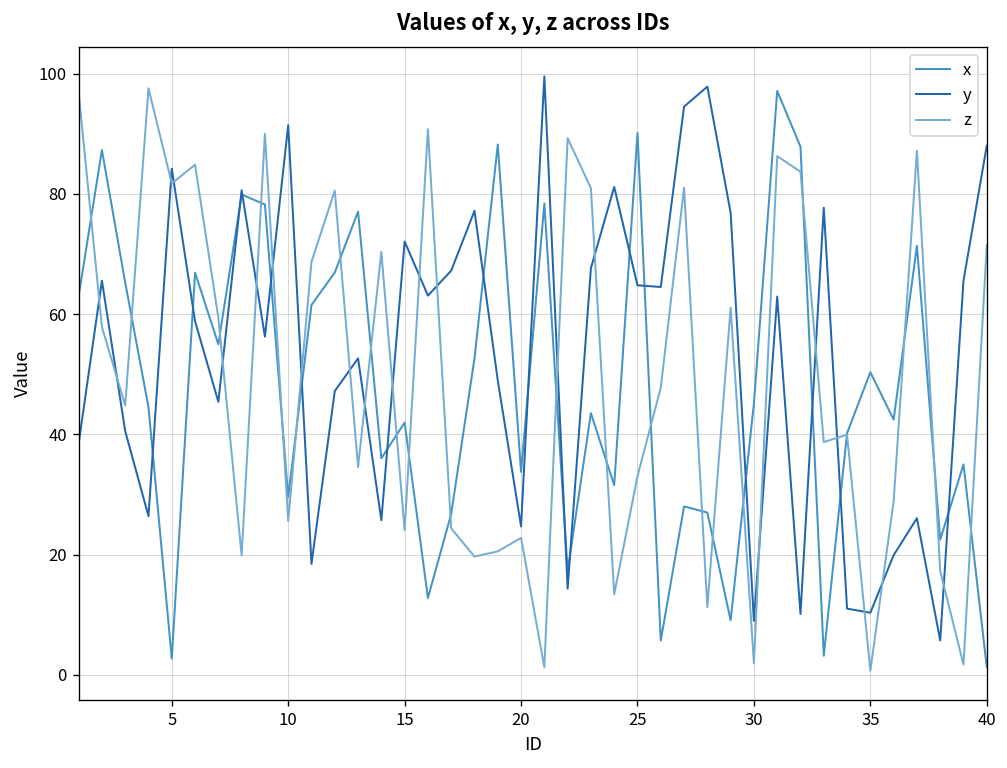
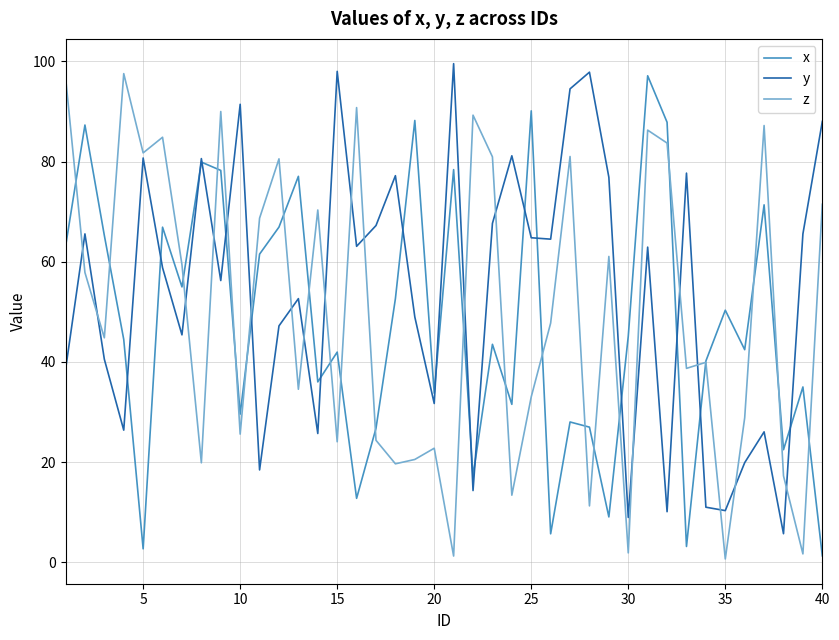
y, 5: 84 -> 81
y, 15: 72 -> 98
y, 20: 25 -> 32
